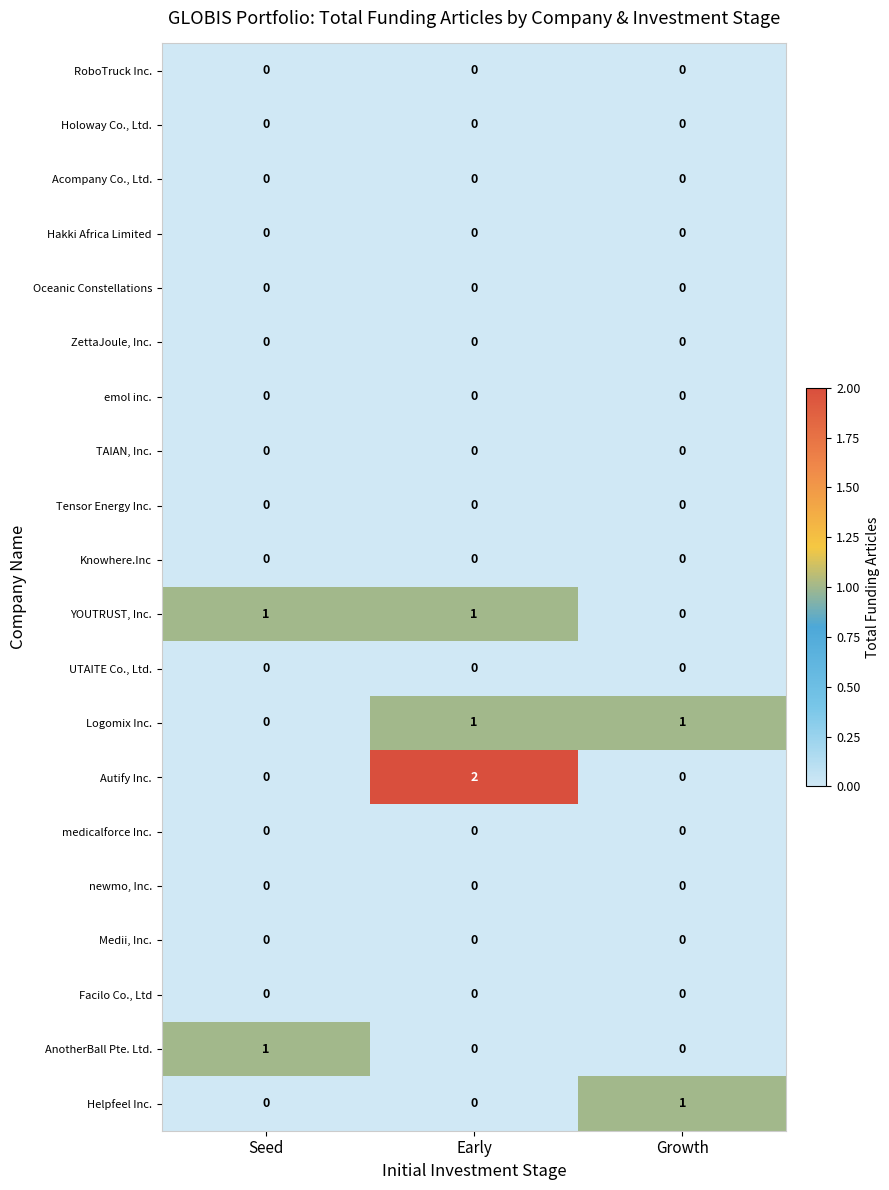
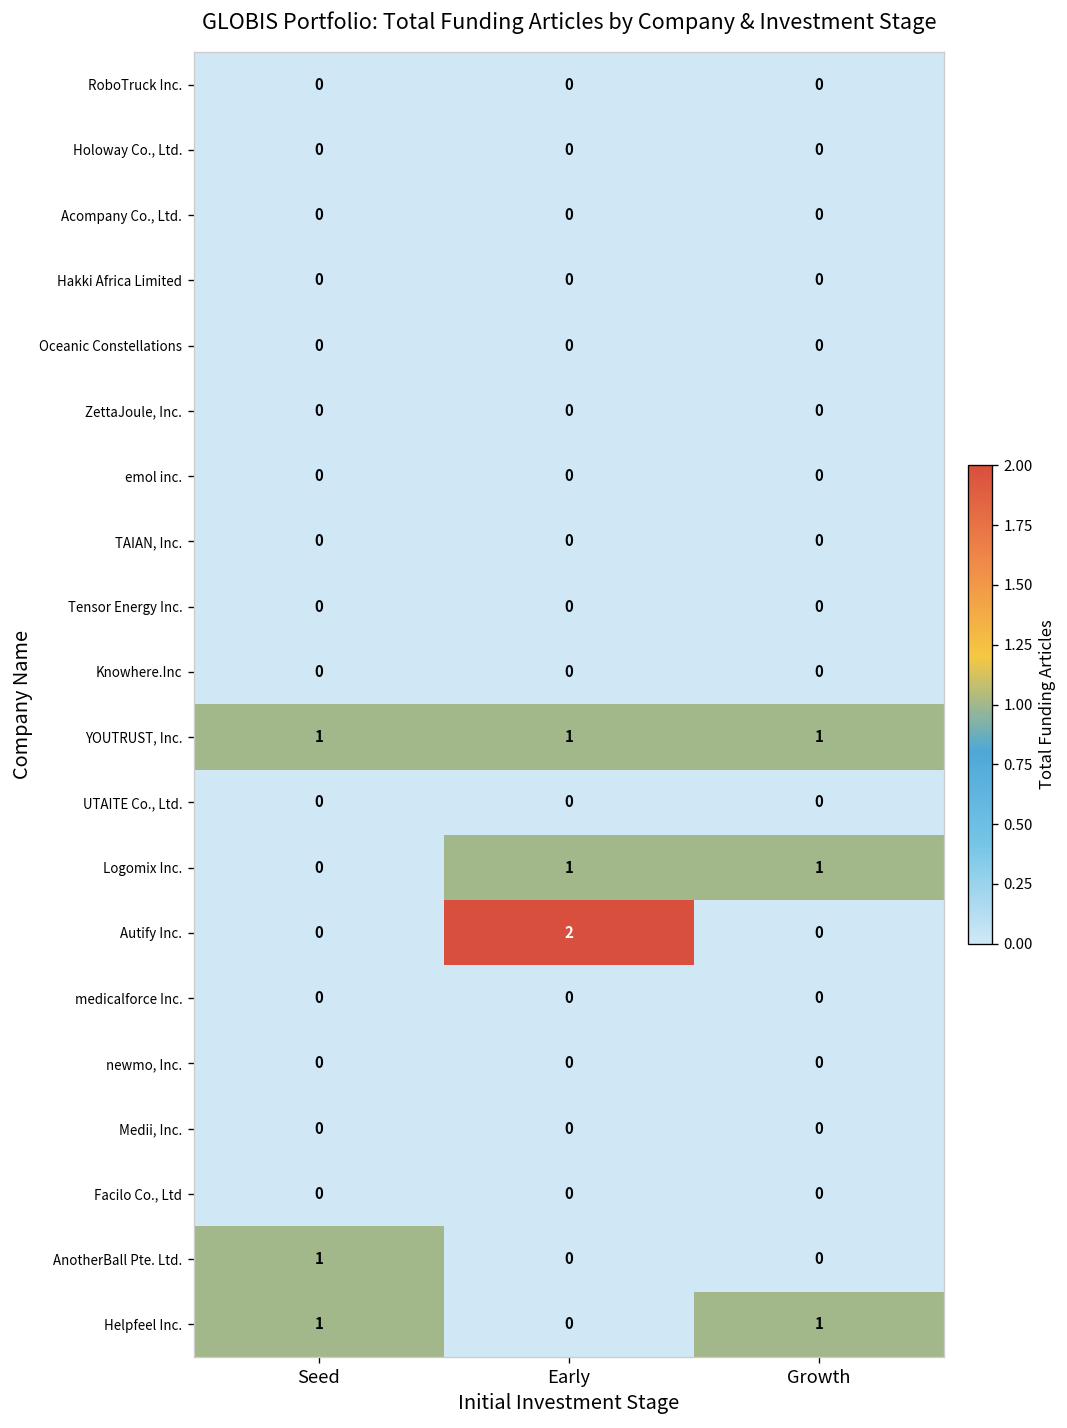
YOUTRUST, Inc., Growth: 0 -> 1
Helpfeel Inc., Seed: 0 -> 1
